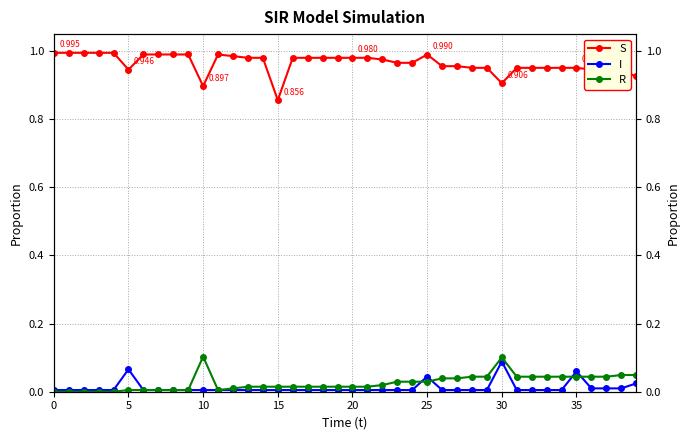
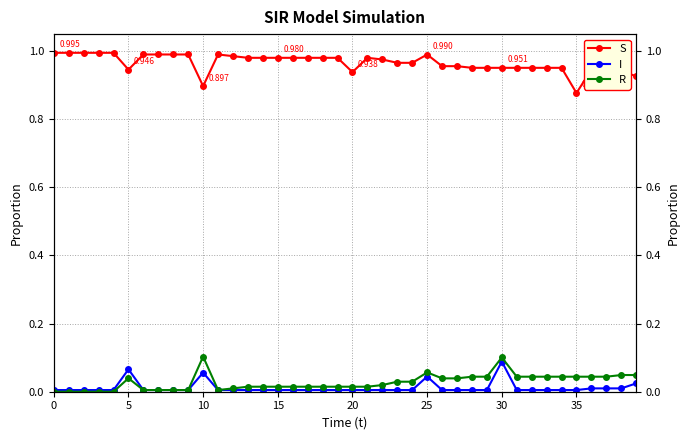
R, 5: 0.00 -> 0.04
I, 10: 0.00 -> 0.06
S, 15: 0.856 -> 0.980
S, 20: 0.980 -> 0.938
R, 25: 0.03 -> 0.06
S, 30: 0.906 -> 0.951
S, 35: 0.95 -> 0.88
I, 35: 0.06 -> 0.00
